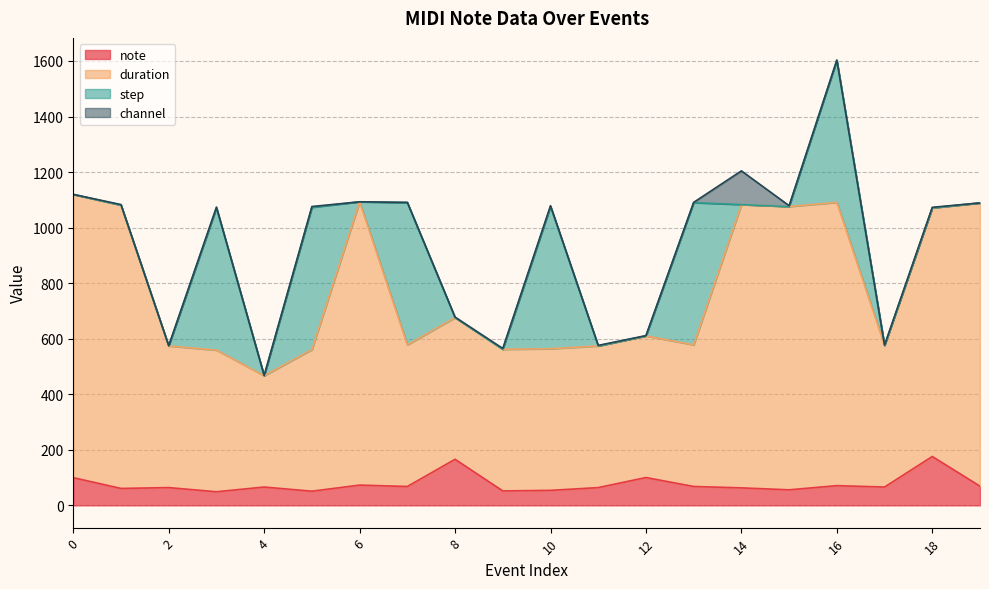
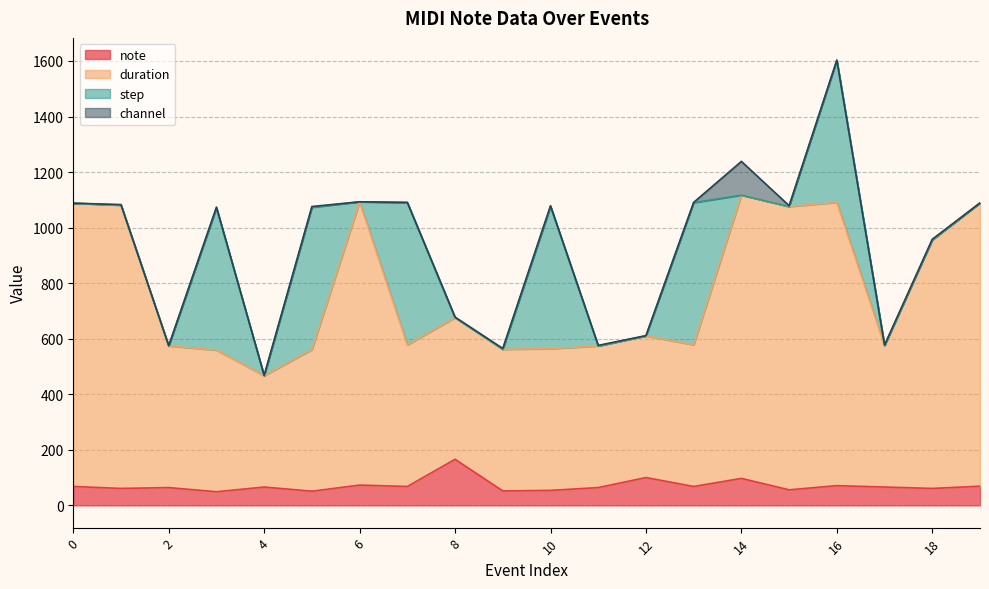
note, 0: 100 -> 70
note, 14: 60 -> 100
note, 18: 180 -> 60
